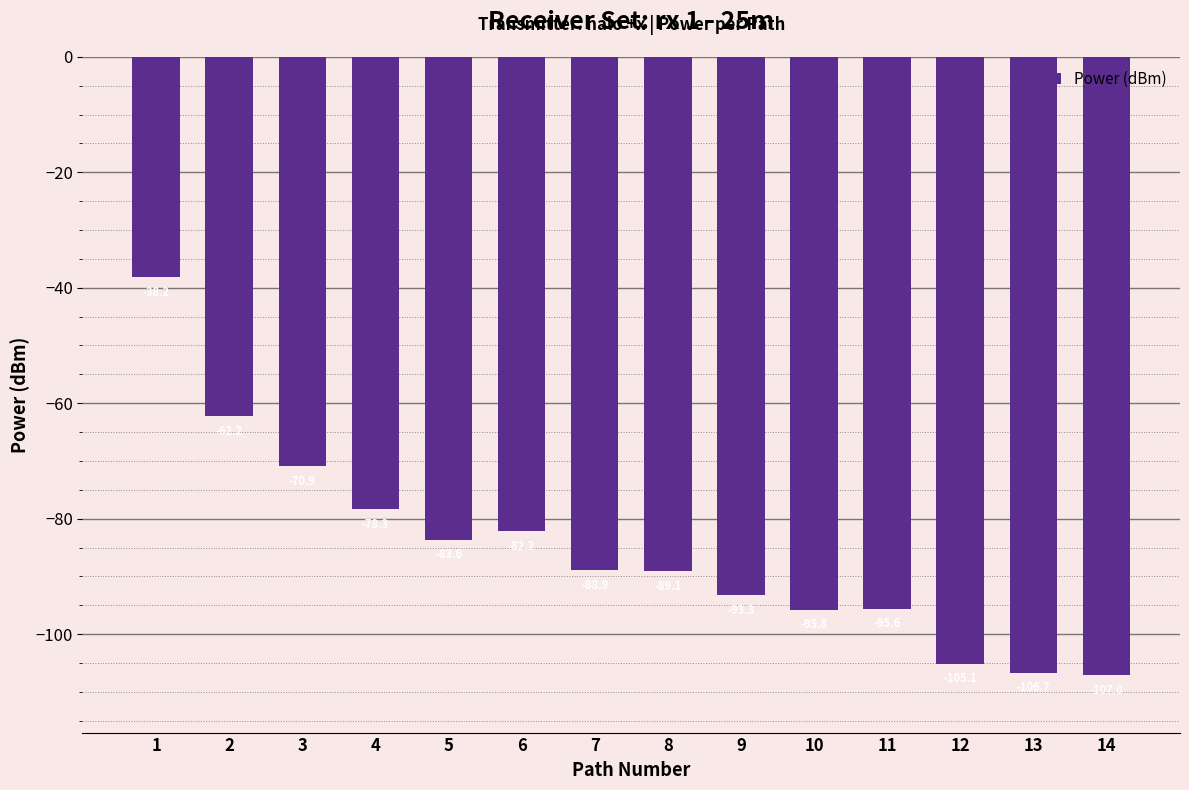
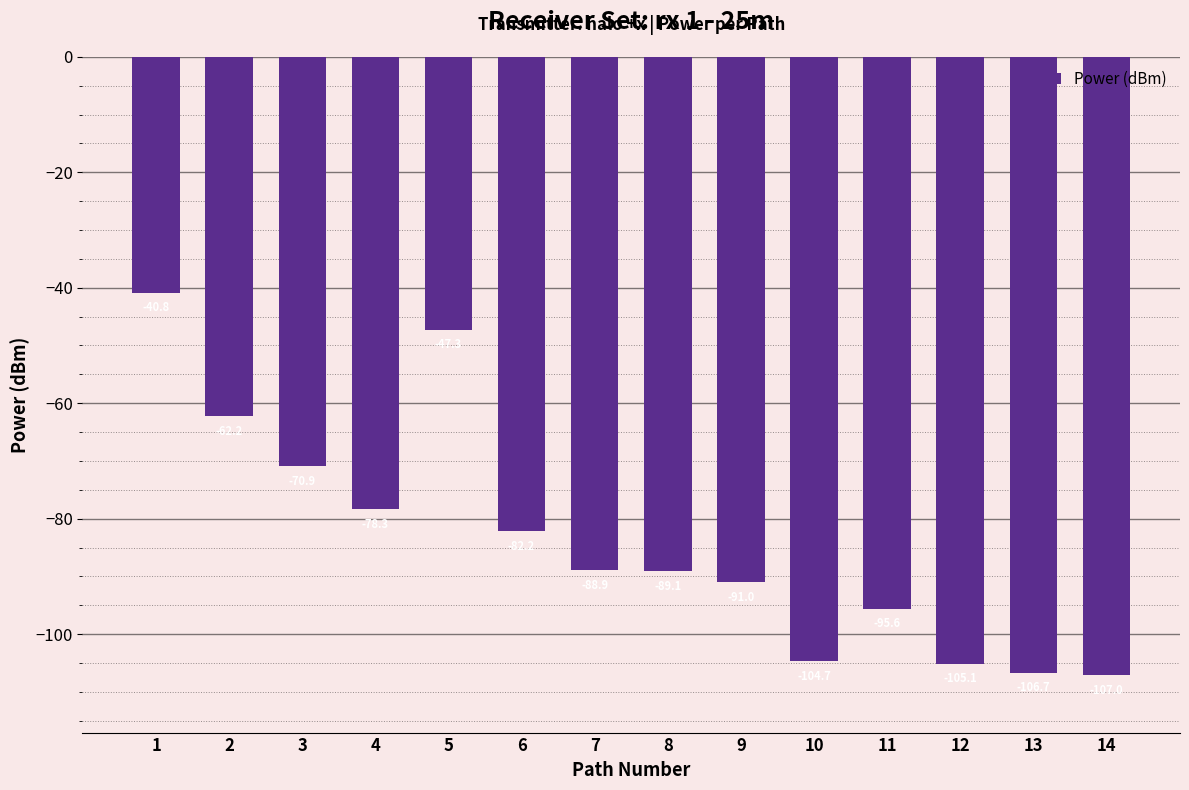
1: -38 -> -41
5: -84 -> -47
9: -93 -> -91
10: -96 -> -105
